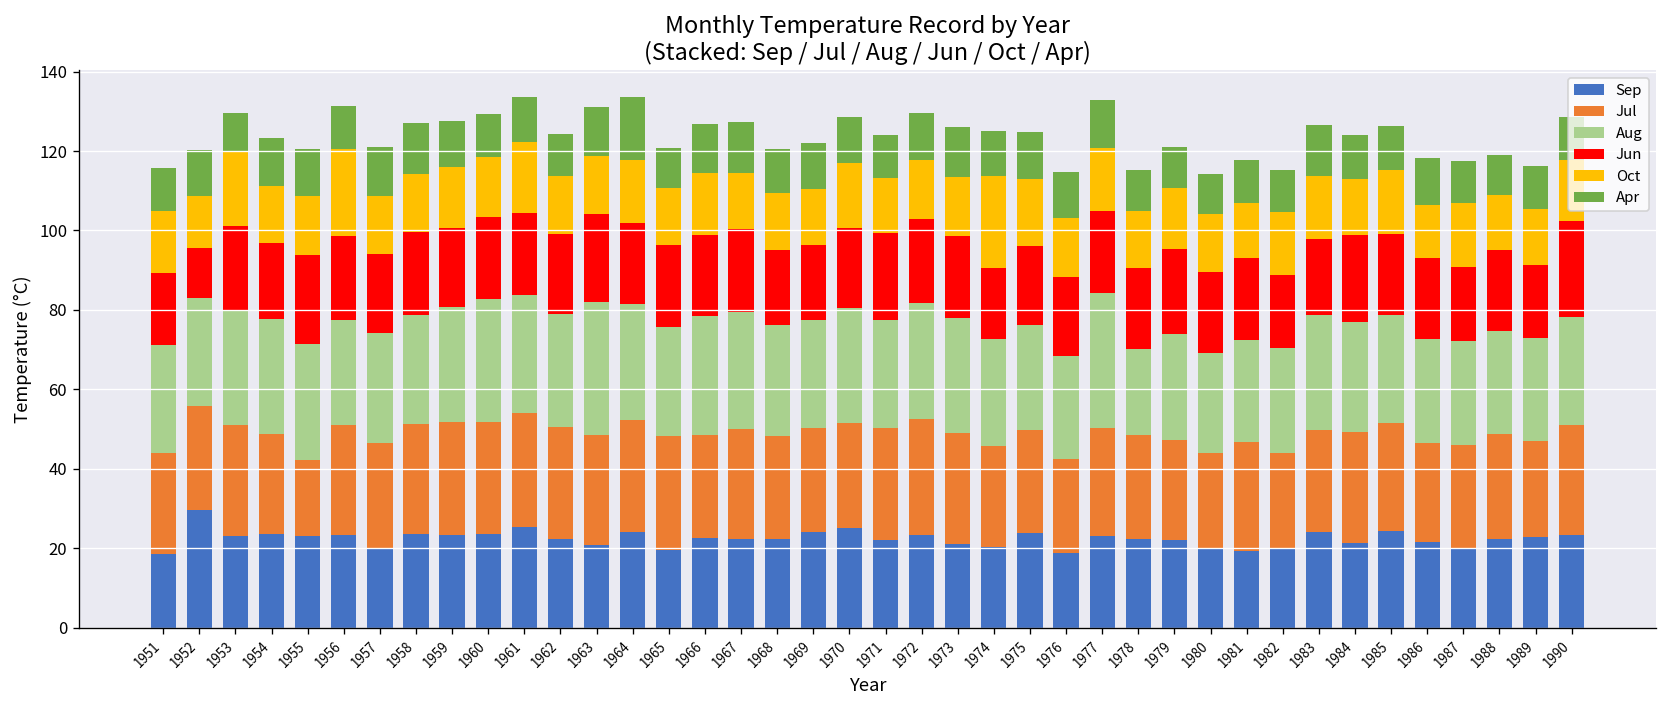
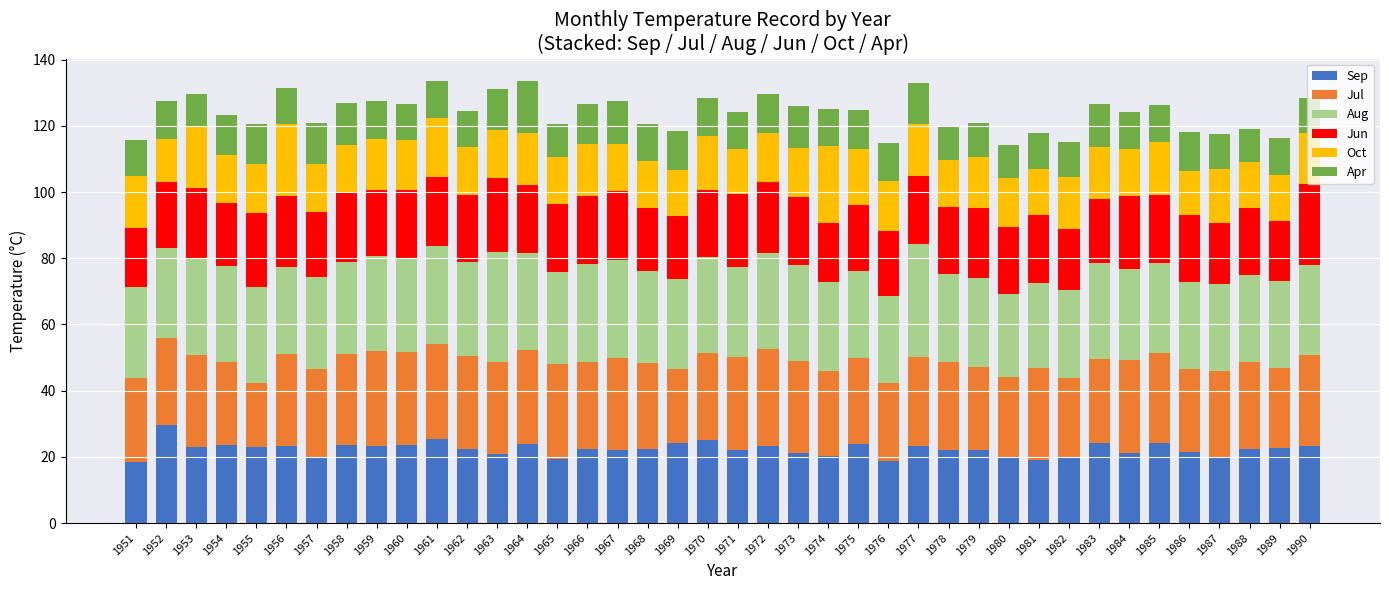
Jun, 1952: 13 -> 20
Aug, 1960: 31 -> 28
Jul, 1969: 26 -> 23
Aug, 1978: 22 -> 27
